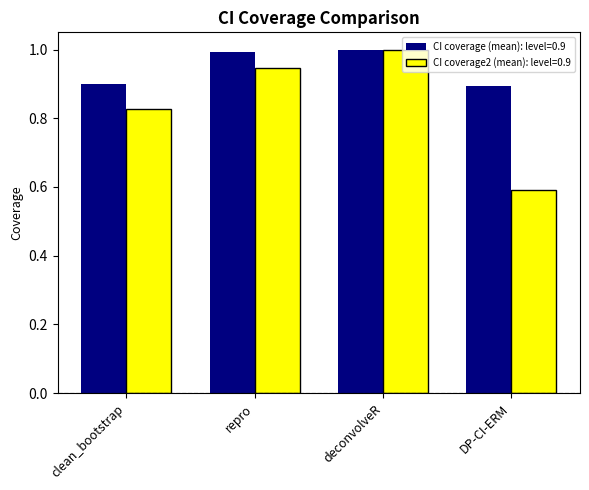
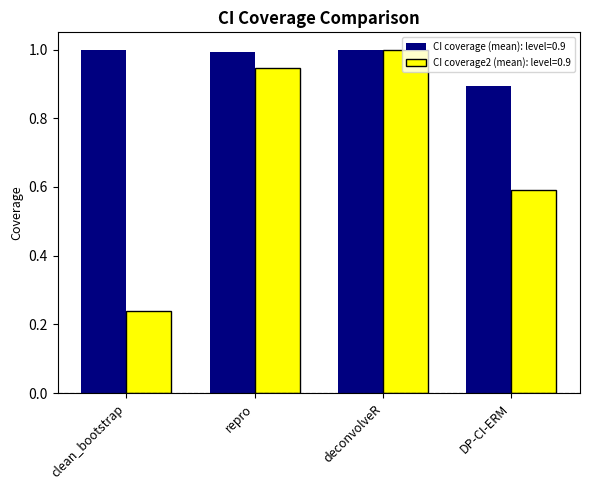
CI coverage (mean): level=0.9, clean_bootstrap: 0.9 -> 1.0
CI coverage2 (mean): level=0.9, clean_bootstrap: 0.83 -> 0.24
